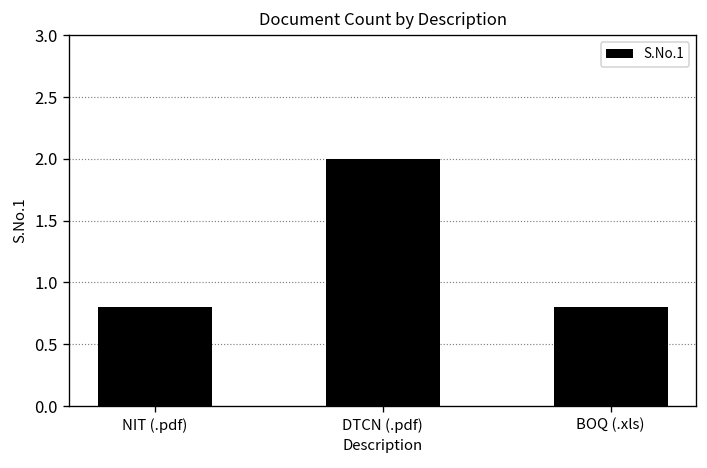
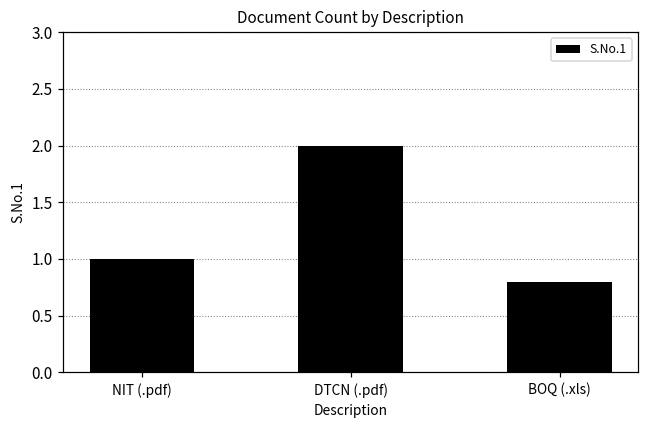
NIT (.pdf): 0.8 -> 1.0
